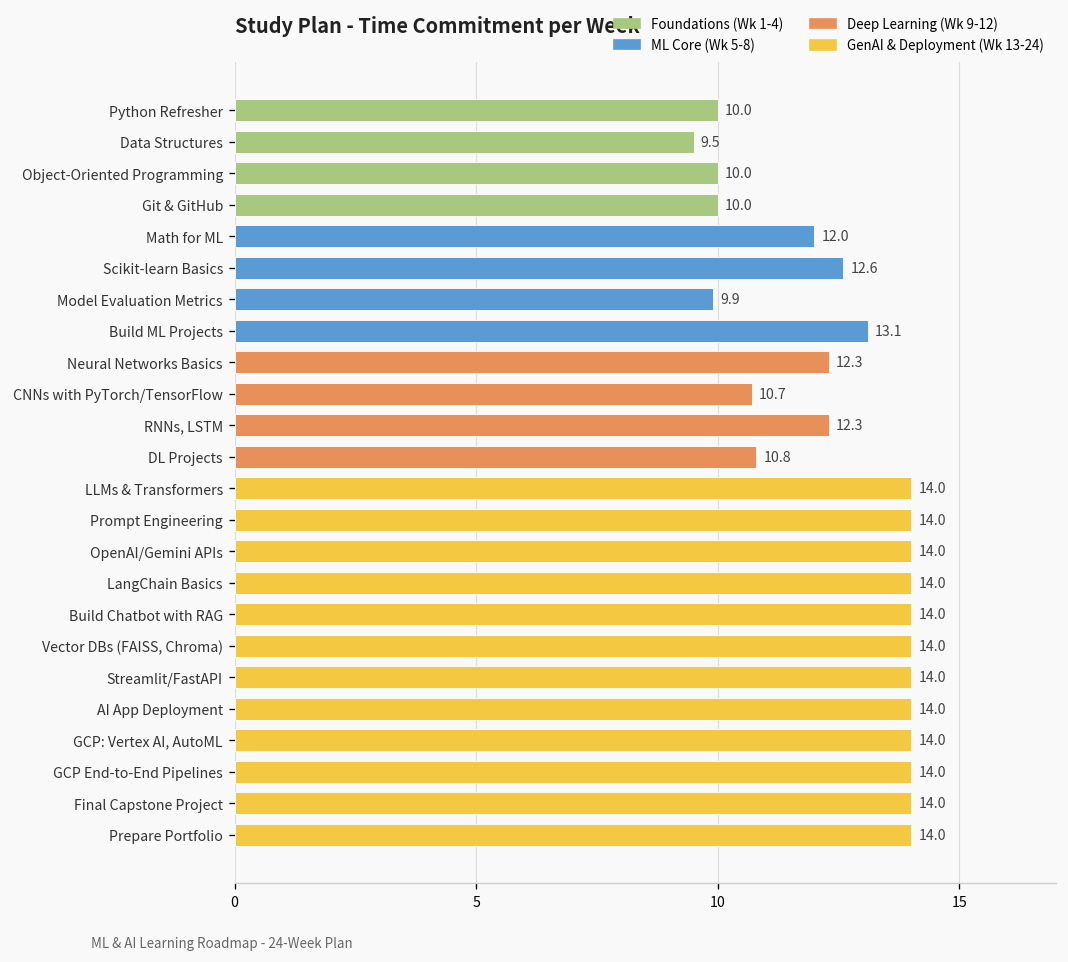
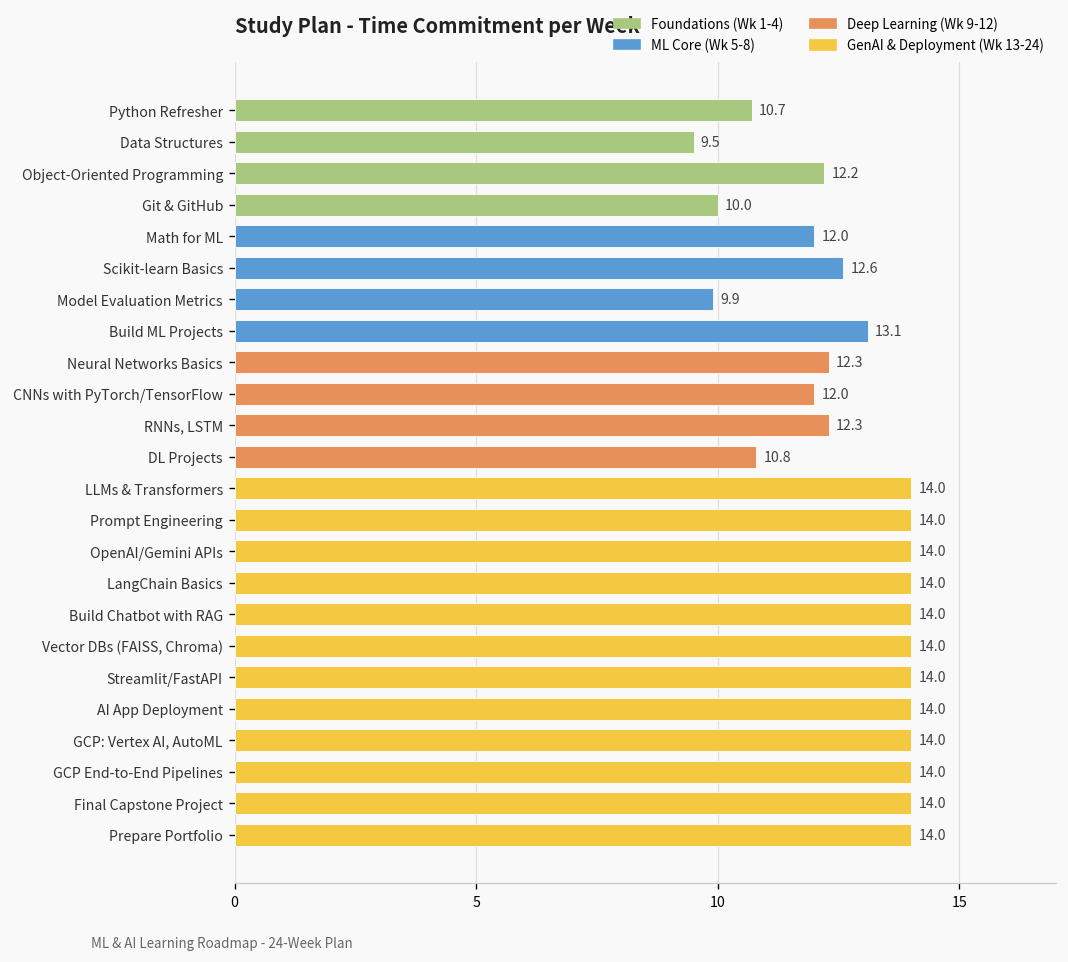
Python Refresher: 10.0 -> 10.7
Object-Oriented Programming: 10.0 -> 12.2
CNNs with PyTorch/TensorFlow: 10.7 -> 12.0
